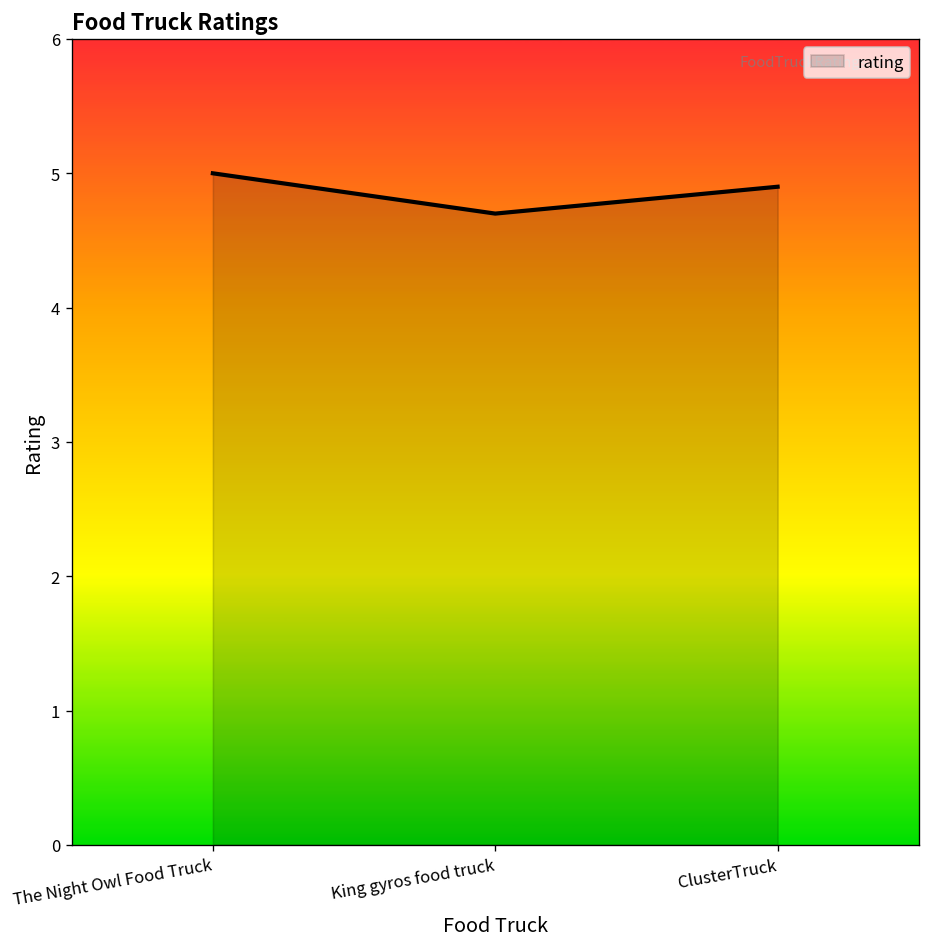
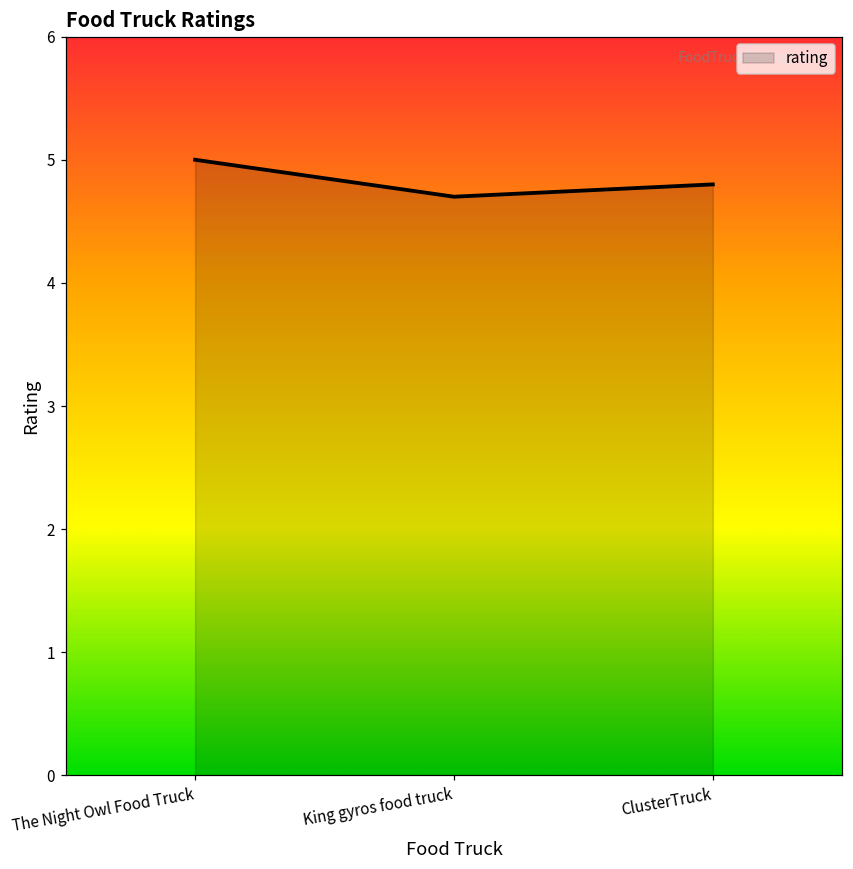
ClusterTruck: 4.9 -> 4.8
